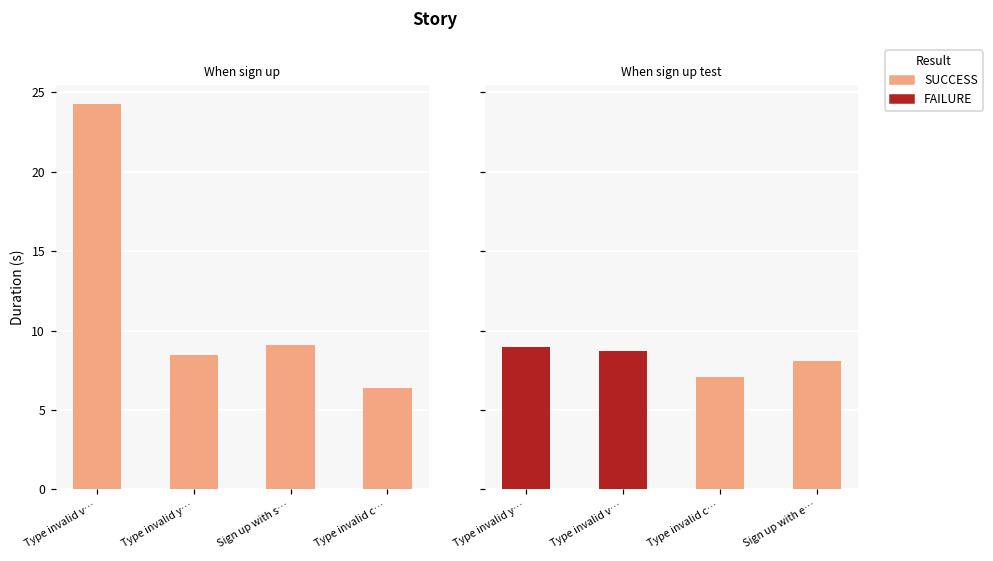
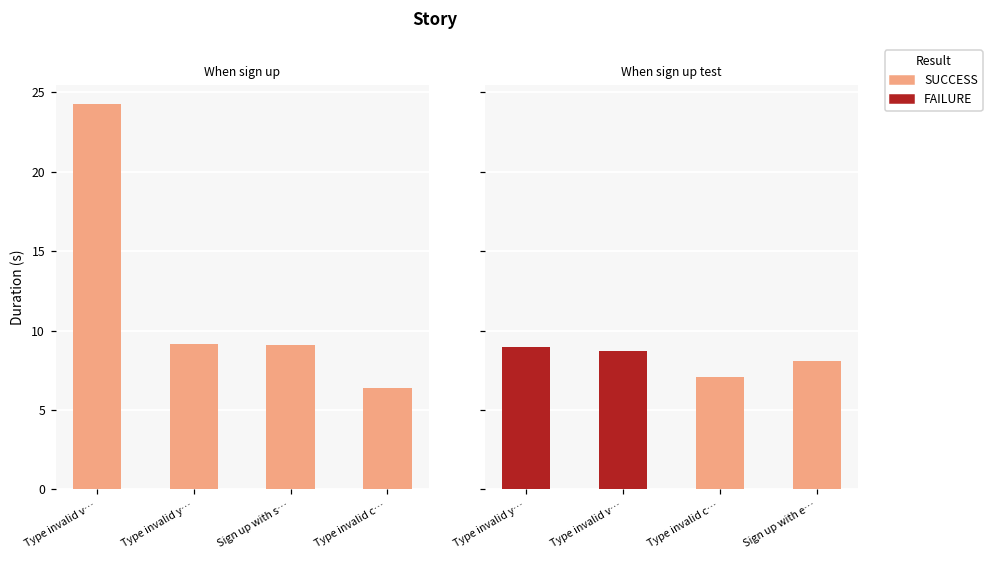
When sign up, Type invalid y…: 8.5 -> 9.1
